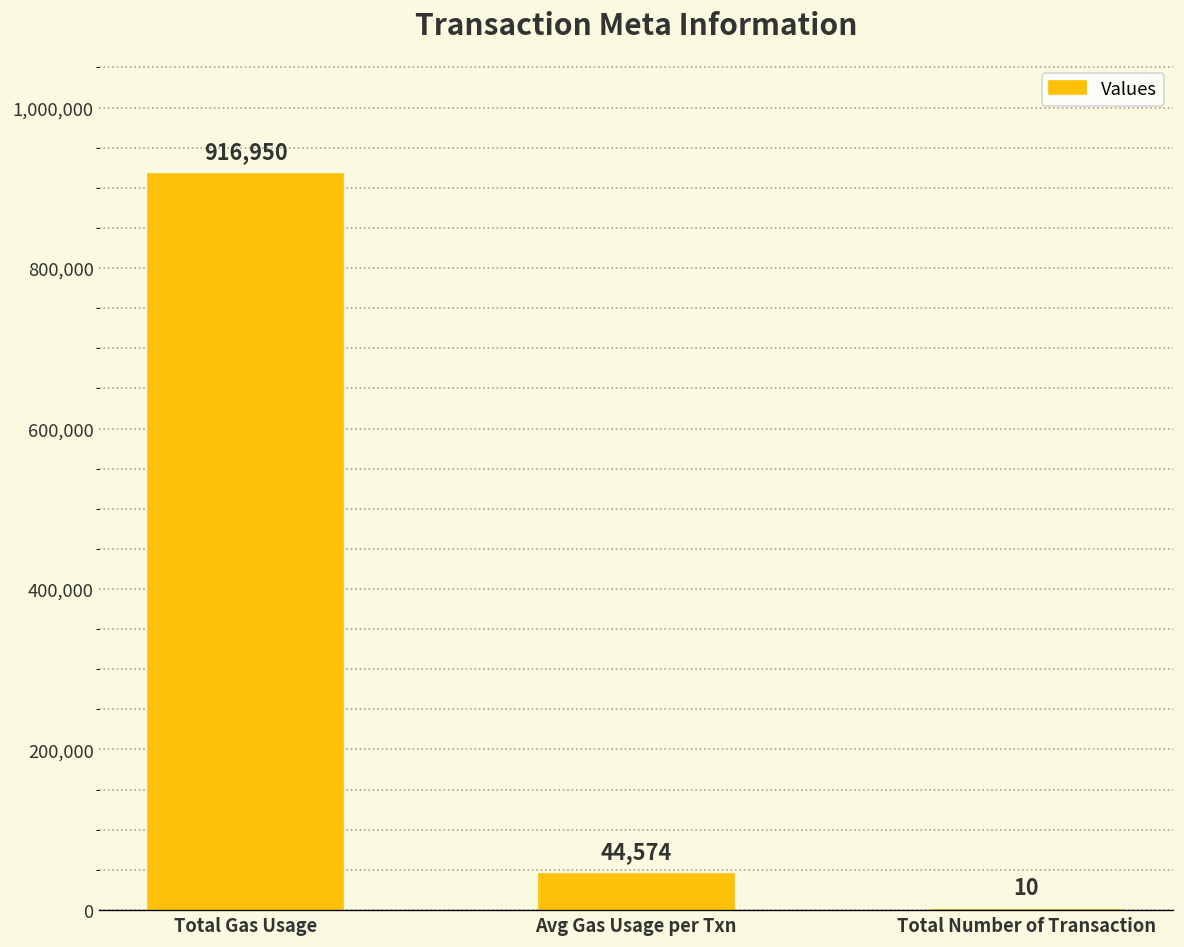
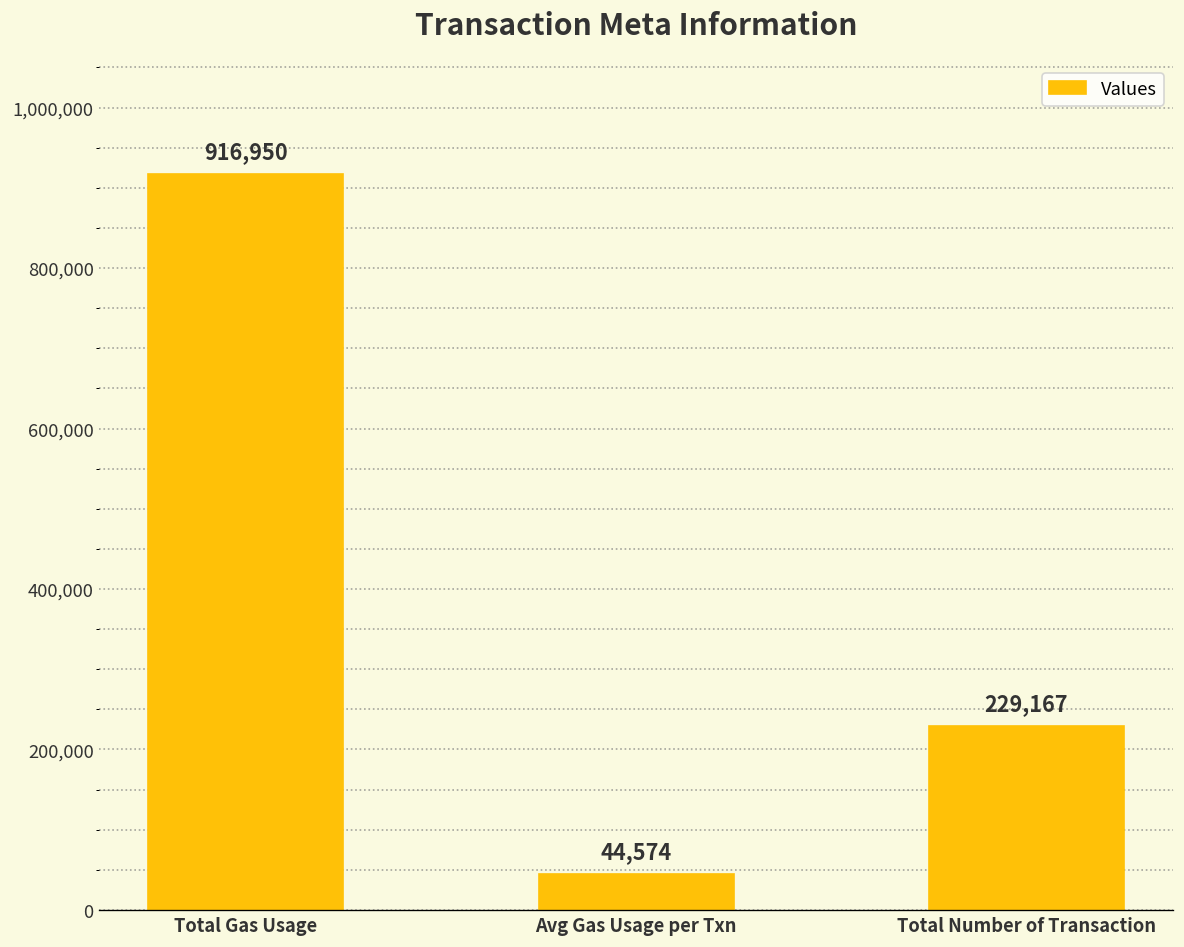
Total Number of Transaction: 10 -> 229,167
